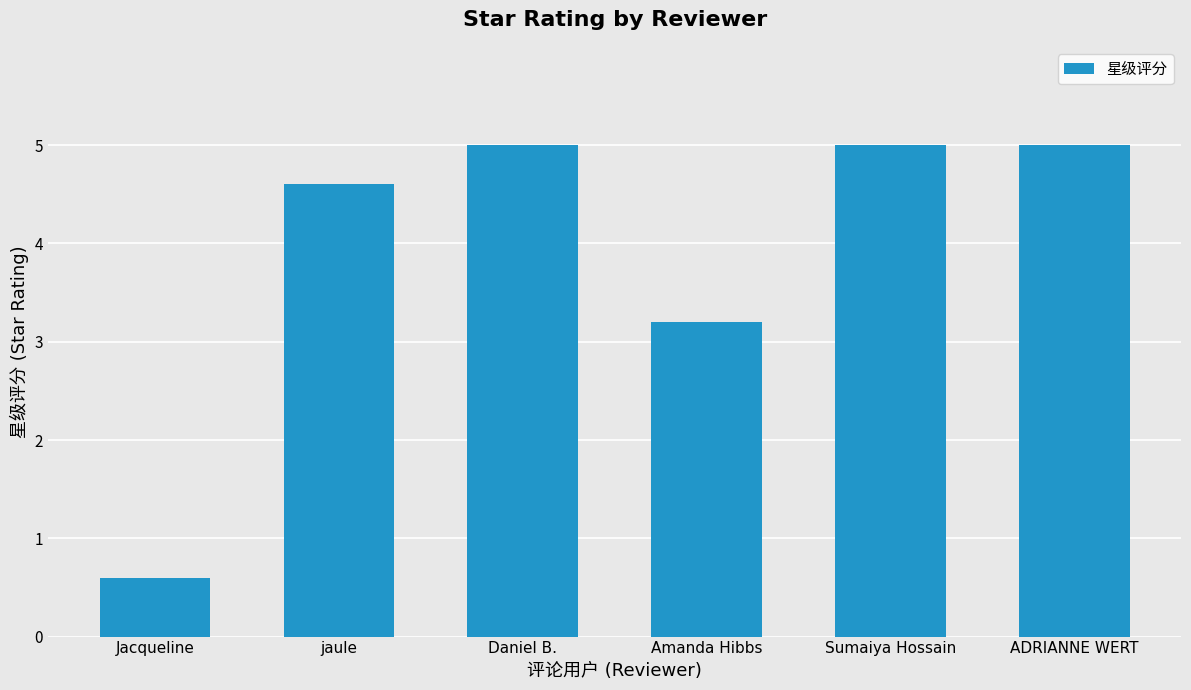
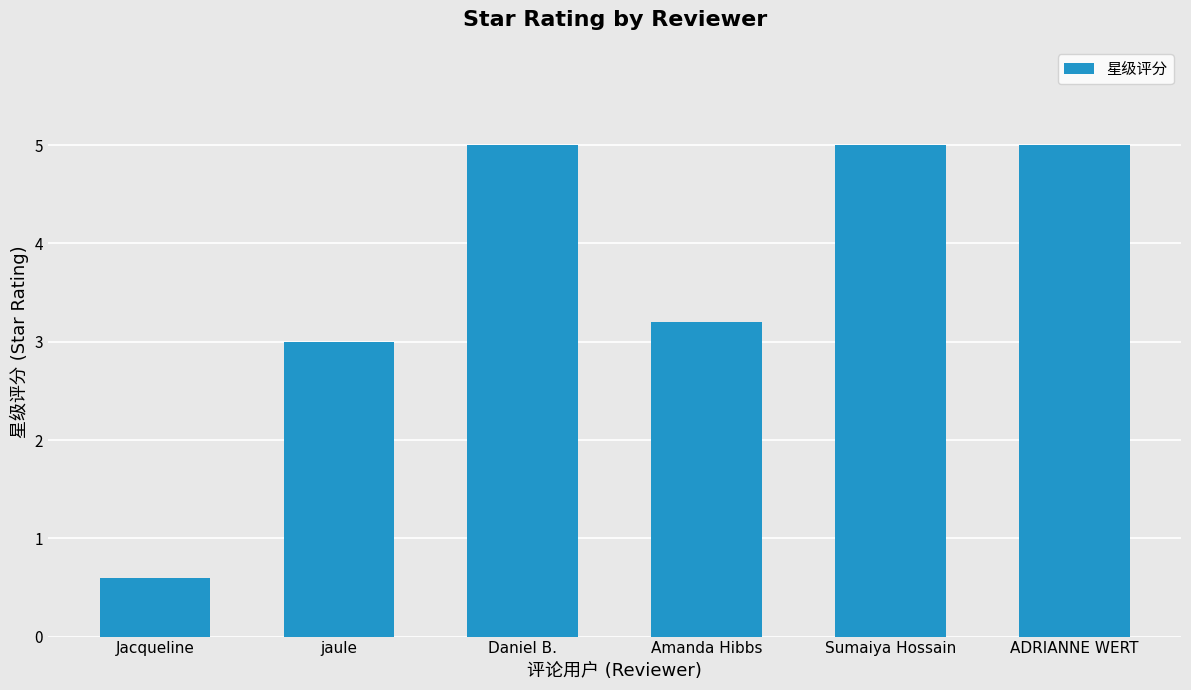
jaule: 4.6 -> 3.0
